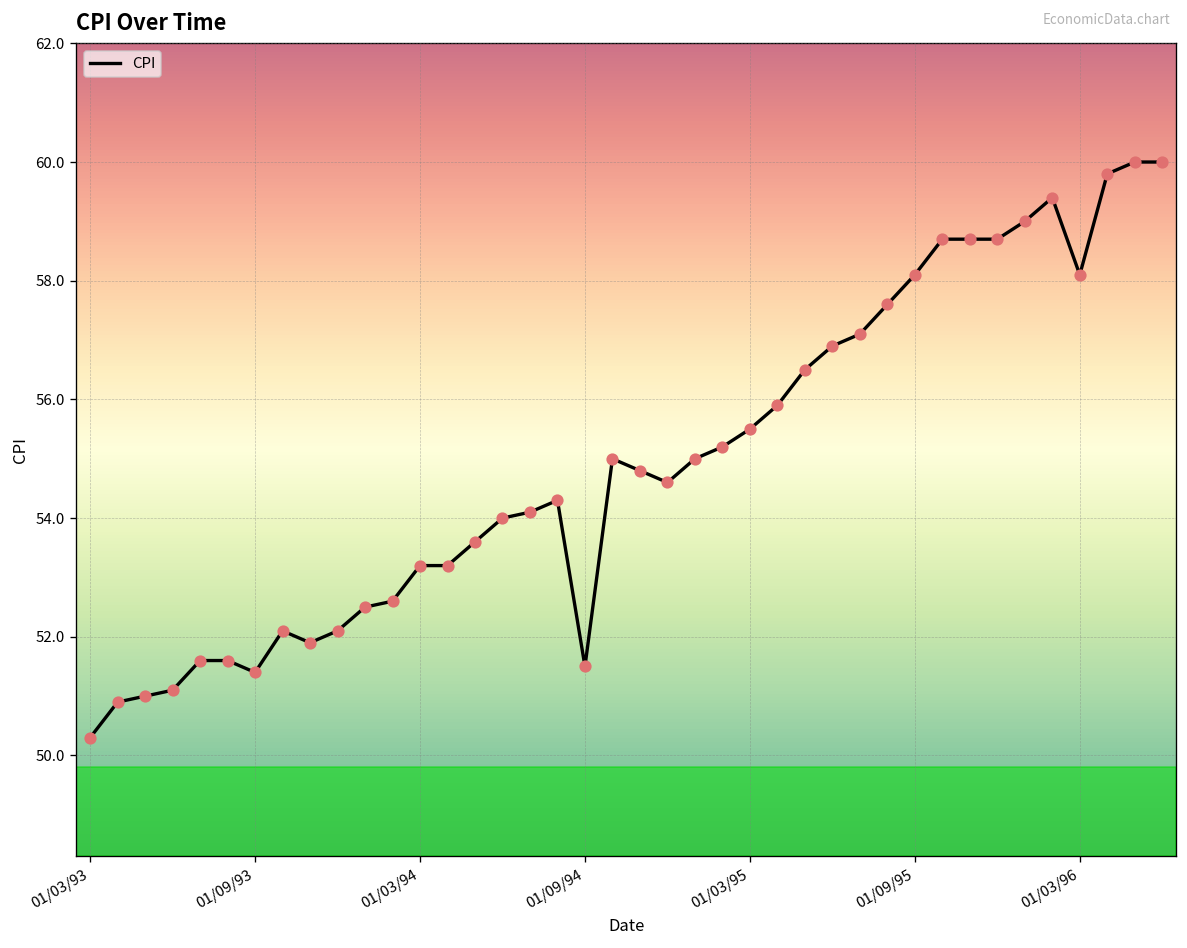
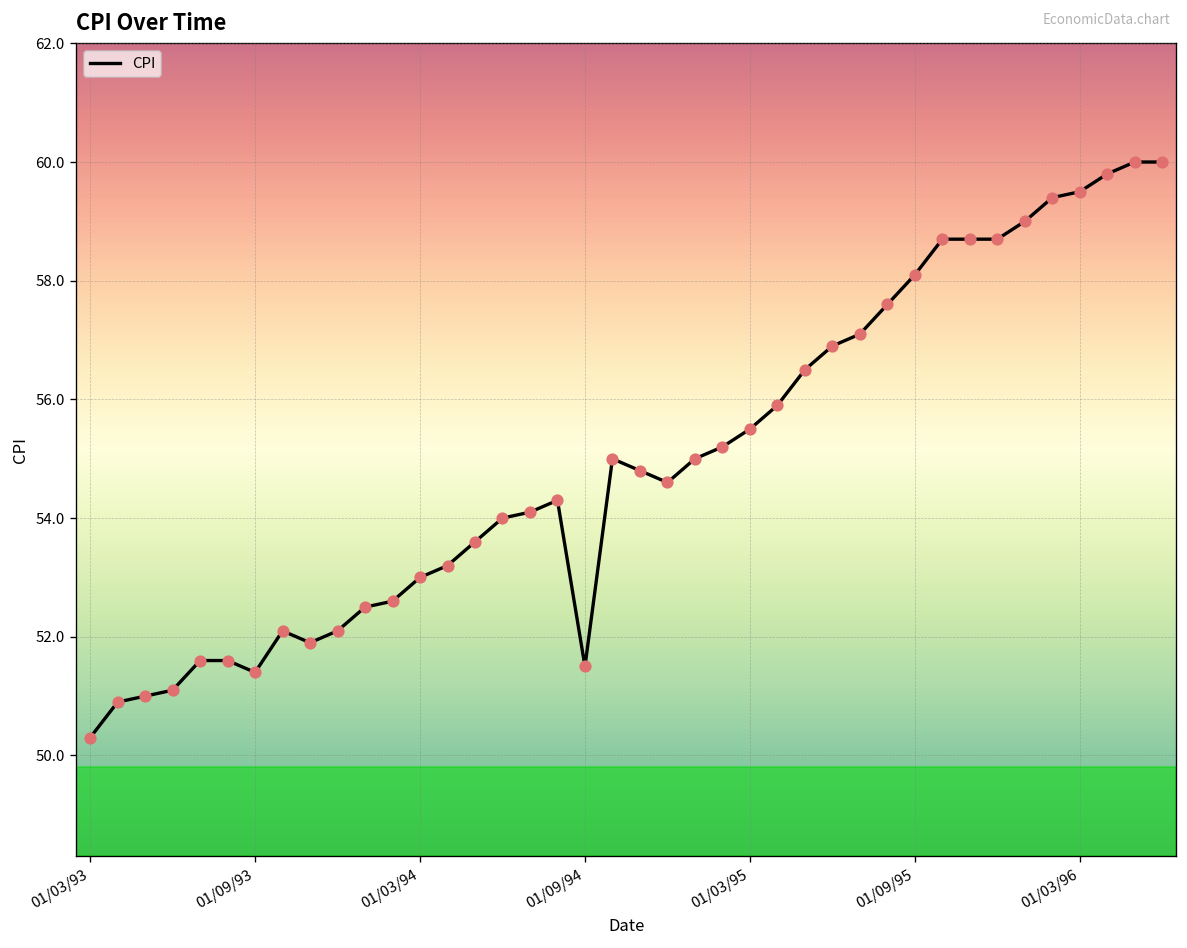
01/03/94: 53.2 -> 53.0
01/03/96: 58.1 -> 59.5
